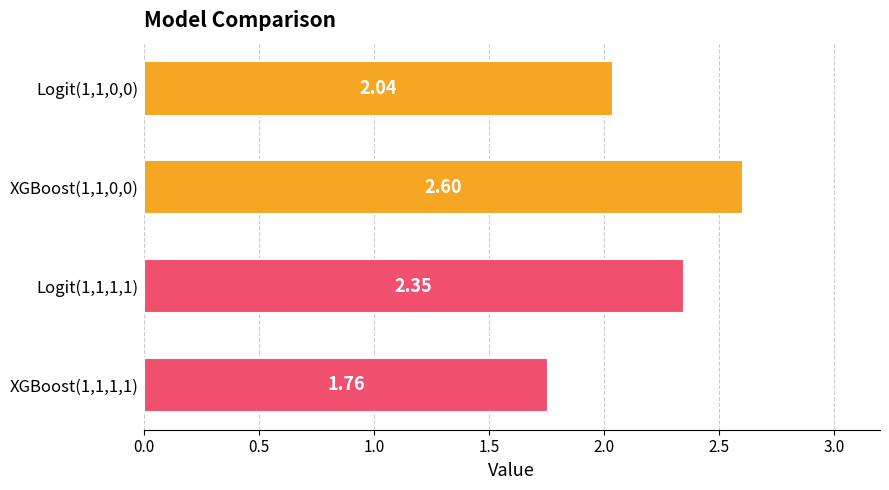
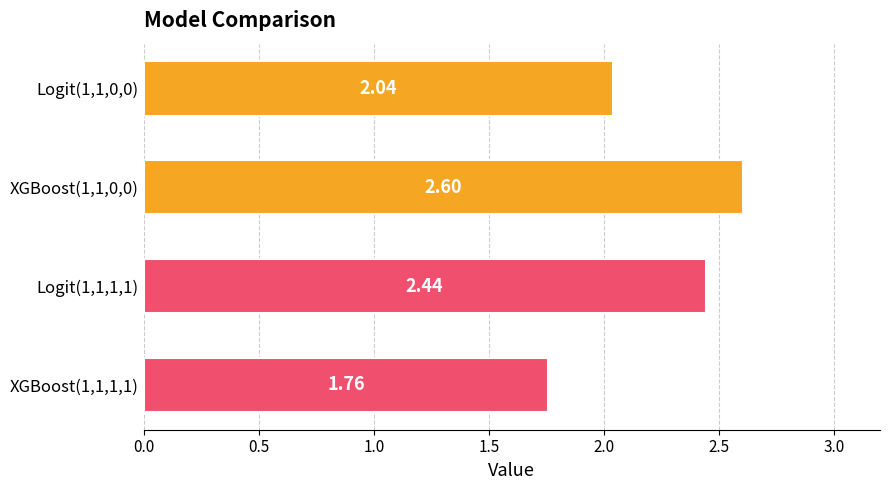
Logit(1,1,1,1): 2.35 -> 2.44
